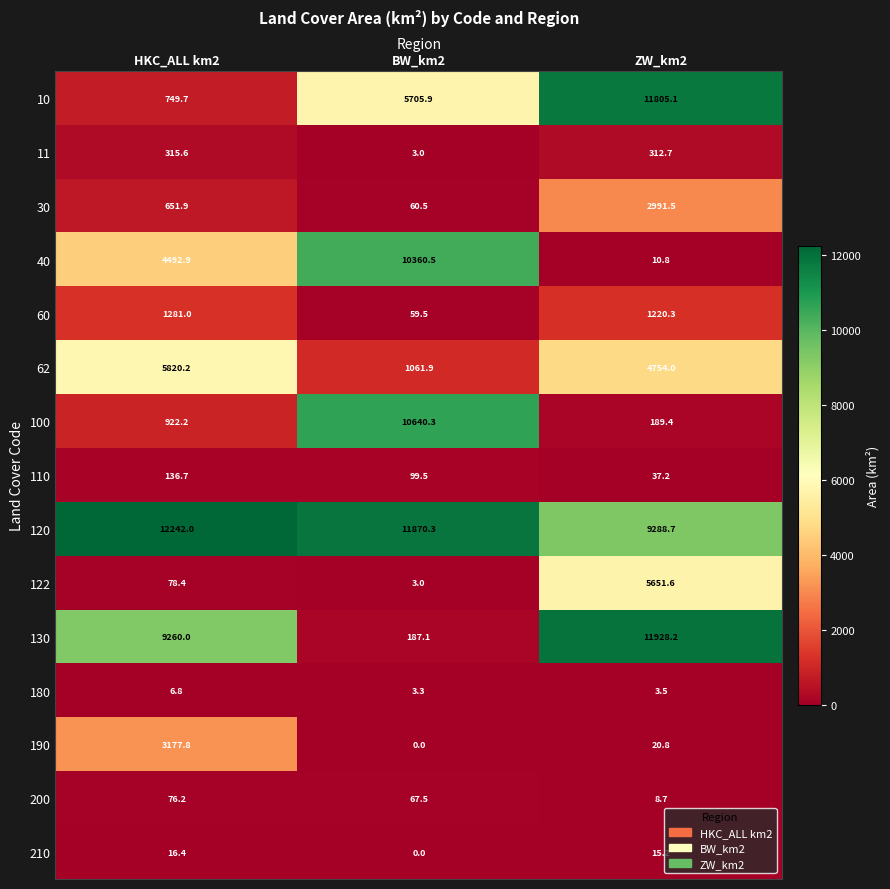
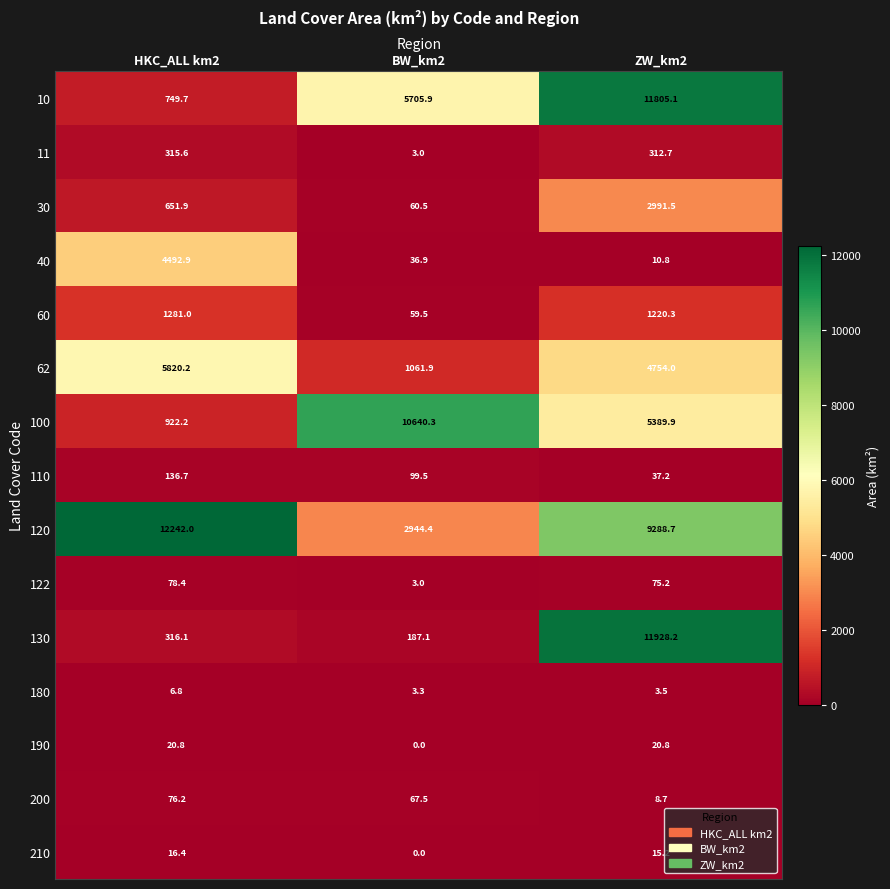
40, BW_km2: 10360.5 -> 36.9
100, ZW_km2: 189.4 -> 5389.9
120, BW_km2: 11870.3 -> 2944.4
122, ZW_km2: 5651.6 -> 75.2
130, HKC_ALL km2: 9260.0 -> 316.1
190, HKC_ALL km2: 3177.8 -> 20.8
